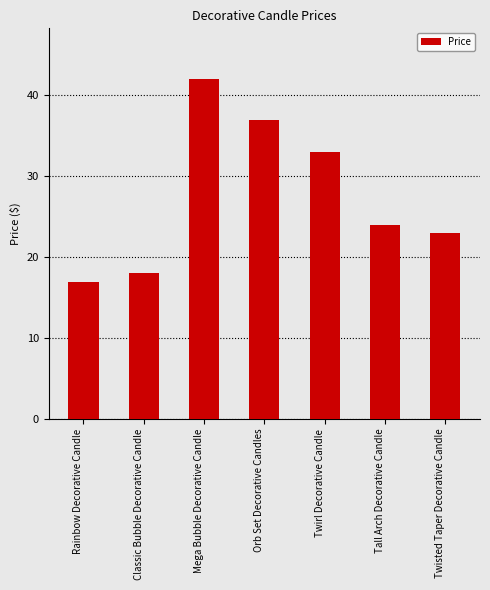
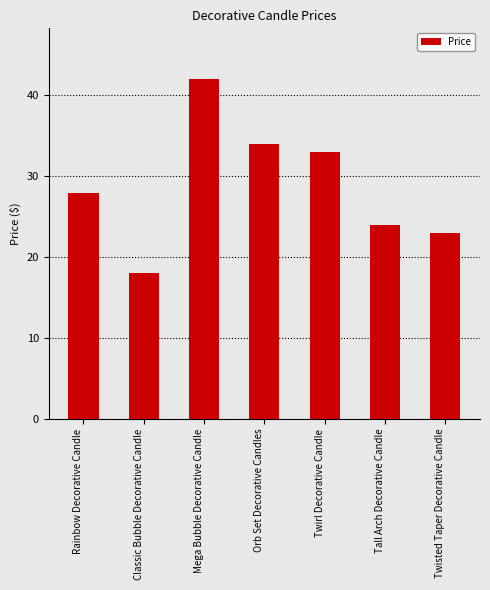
Rainbow Decorative Candle: 17 -> 28
Orb Set Decorative Candles: 37 -> 34
